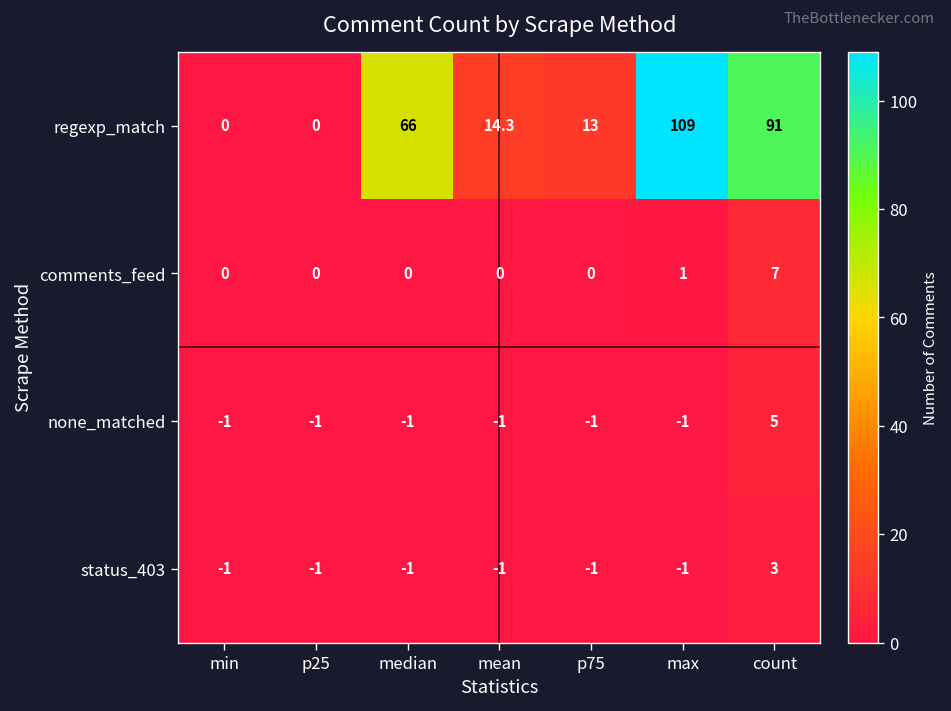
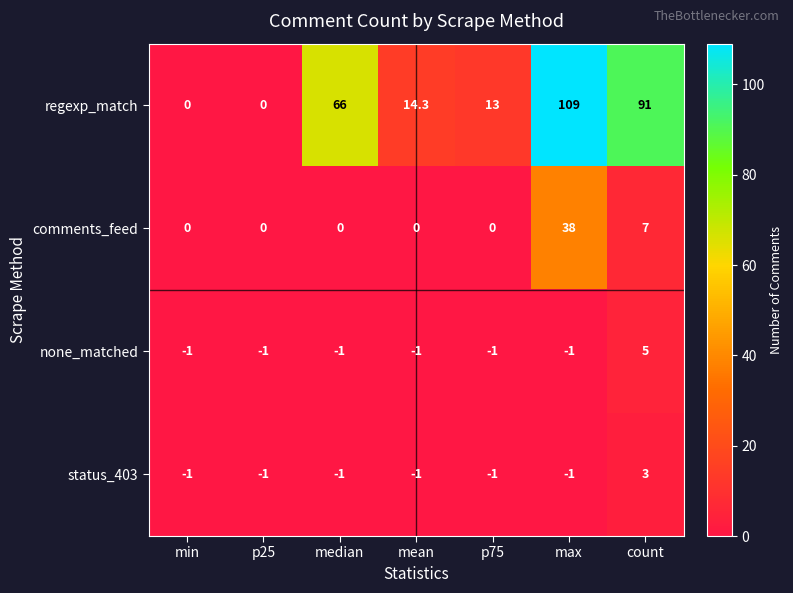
comments_feed, max: 1 -> 38
